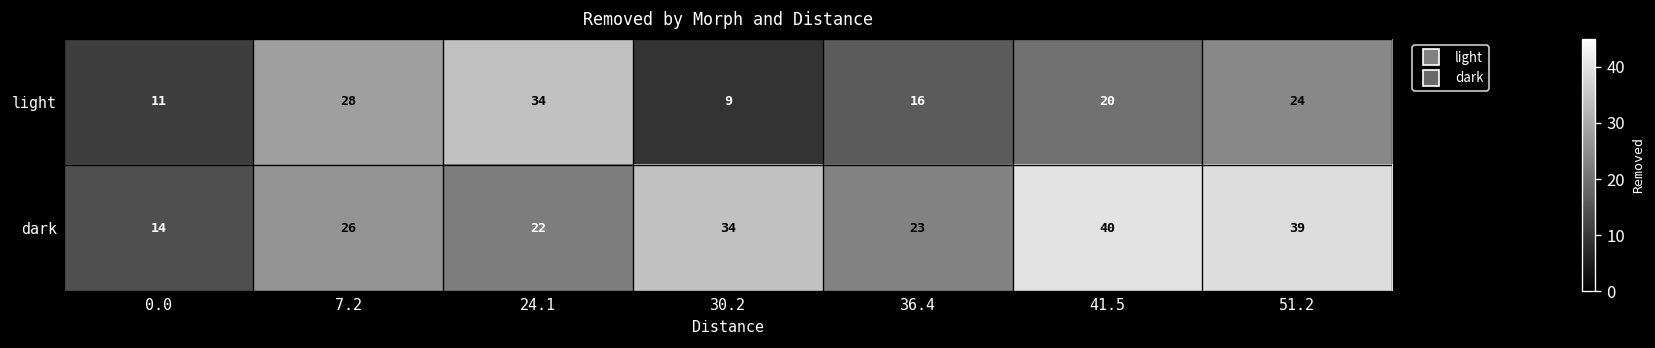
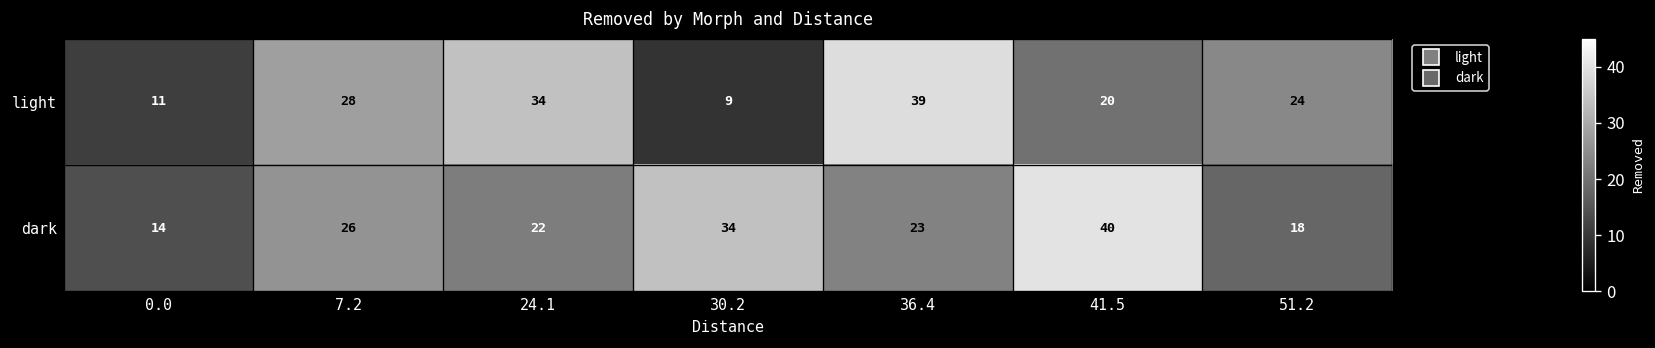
light, 36.4: 16 -> 39
dark, 51.2: 39 -> 18
